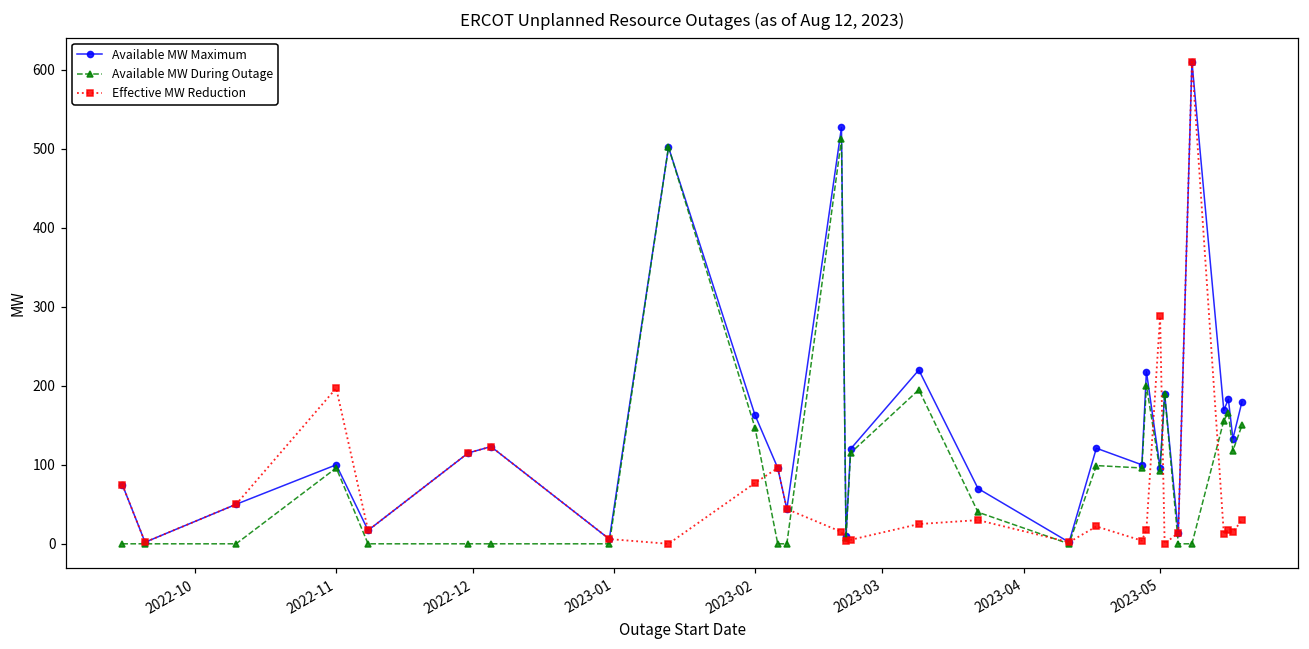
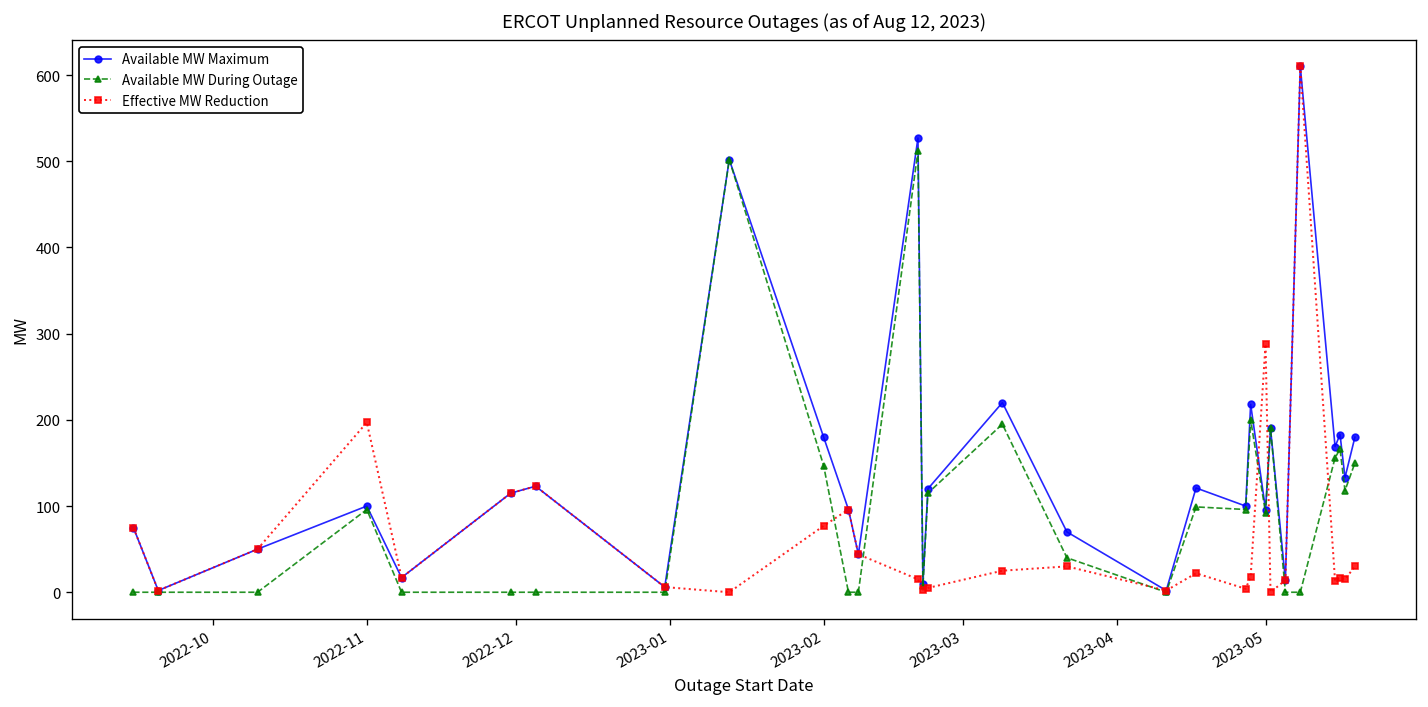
Available MW Maximum, 2023-02: 160 -> 180
